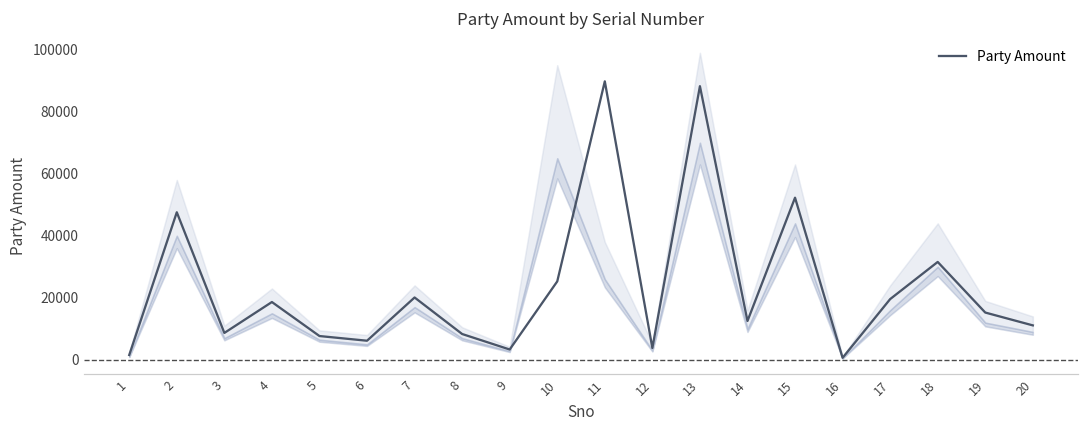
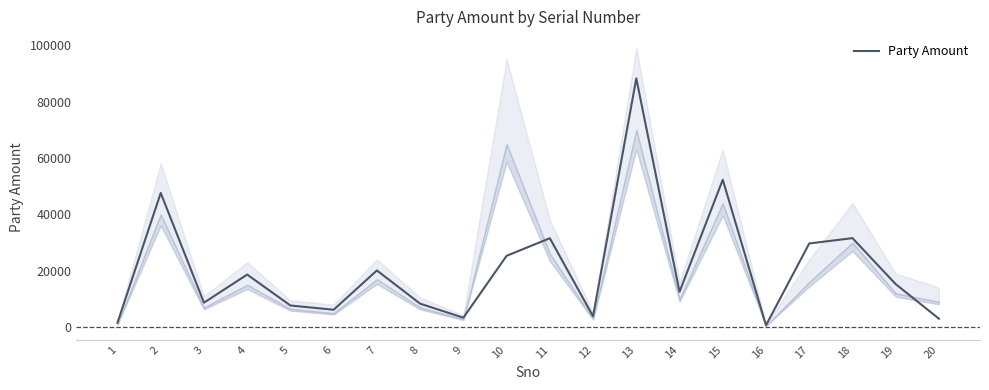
Party Amount, 11: 90000 -> 32000
Party Amount, 17: 20000 -> 30000
Party Amount, 20: 11000 -> 3000
